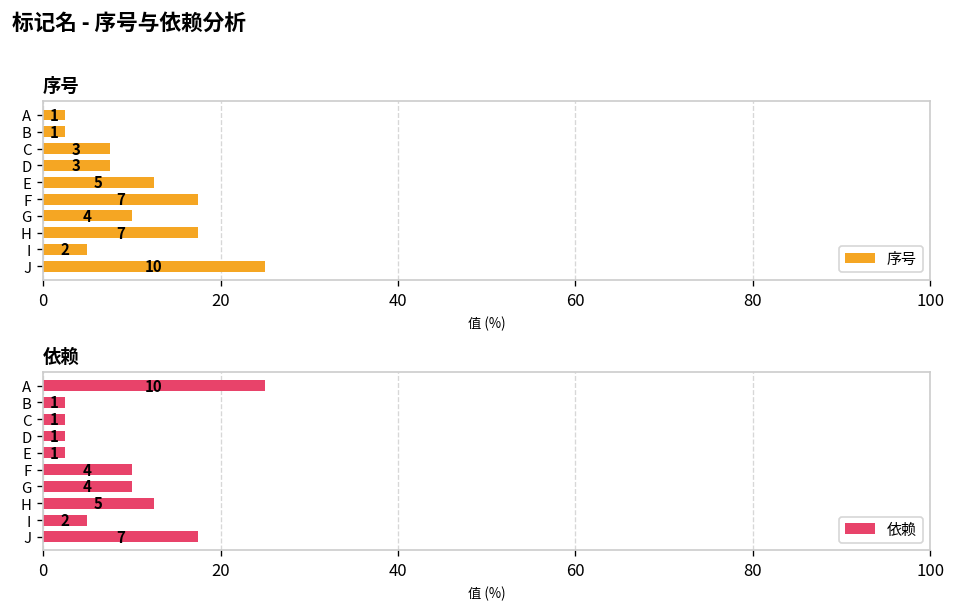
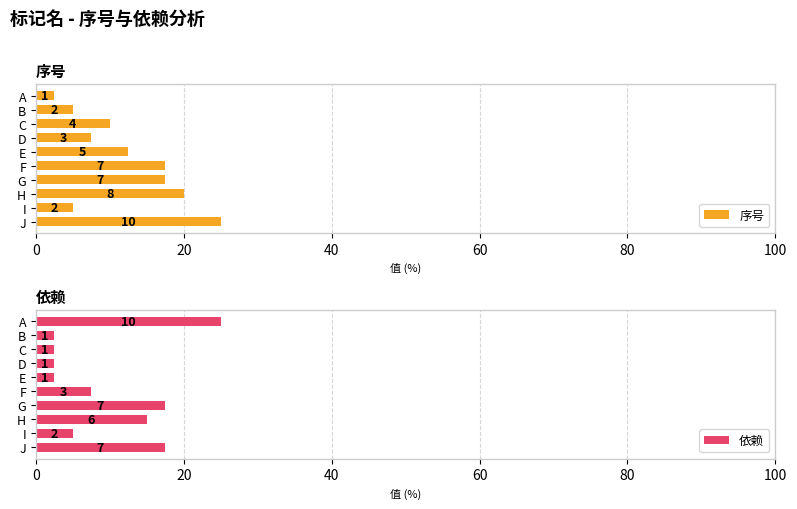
序号, B: 1 -> 2
序号, C: 3 -> 4
序号, G: 4 -> 7
序号, H: 7 -> 8
依赖, F: 4 -> 3
依赖, G: 4 -> 7
依赖, H: 5 -> 6
